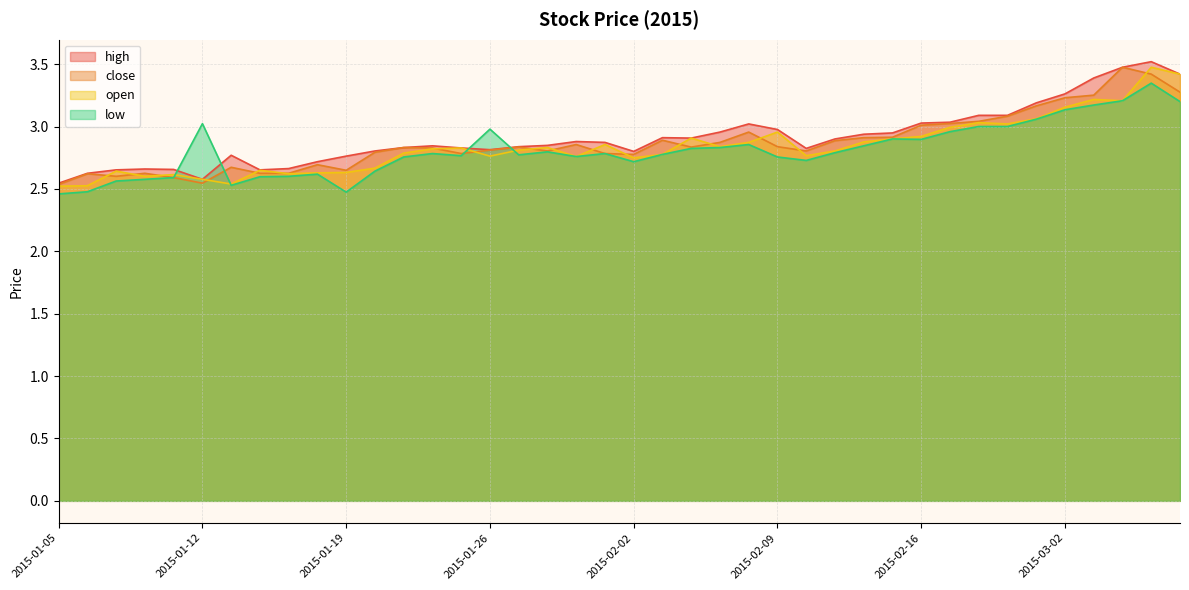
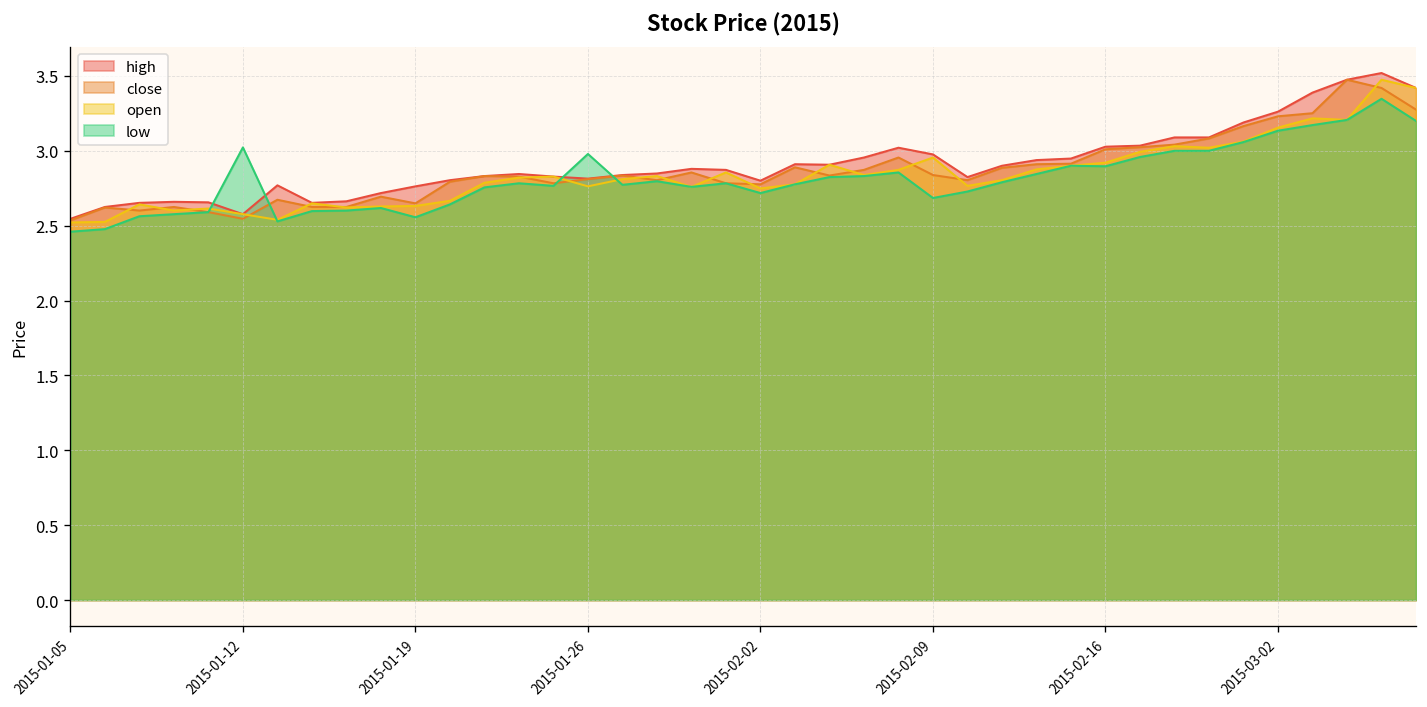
low, 2015-01-19: 2.47 -> 2.56
low, 2015-02-09: 2.76 -> 2.69
